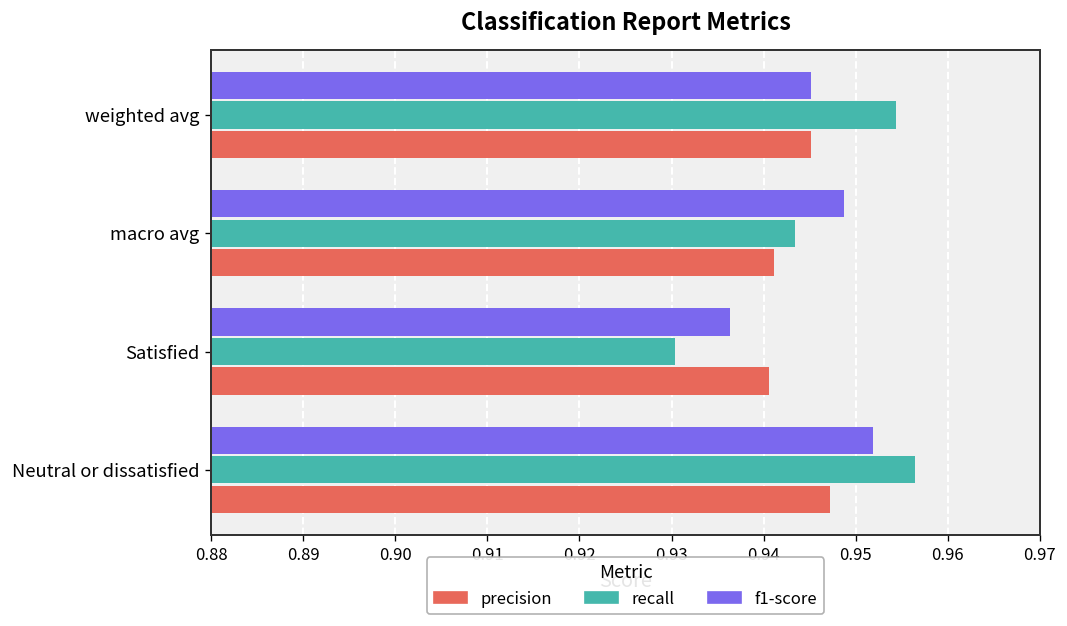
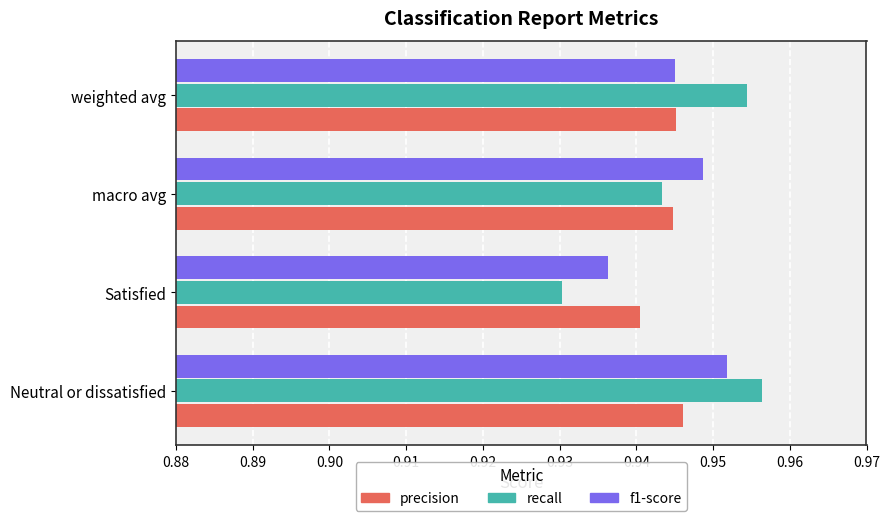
precision, macro avg: 0.941 -> 0.945
precision, Neutral or dissatisfied: 0.947 -> 0.946
